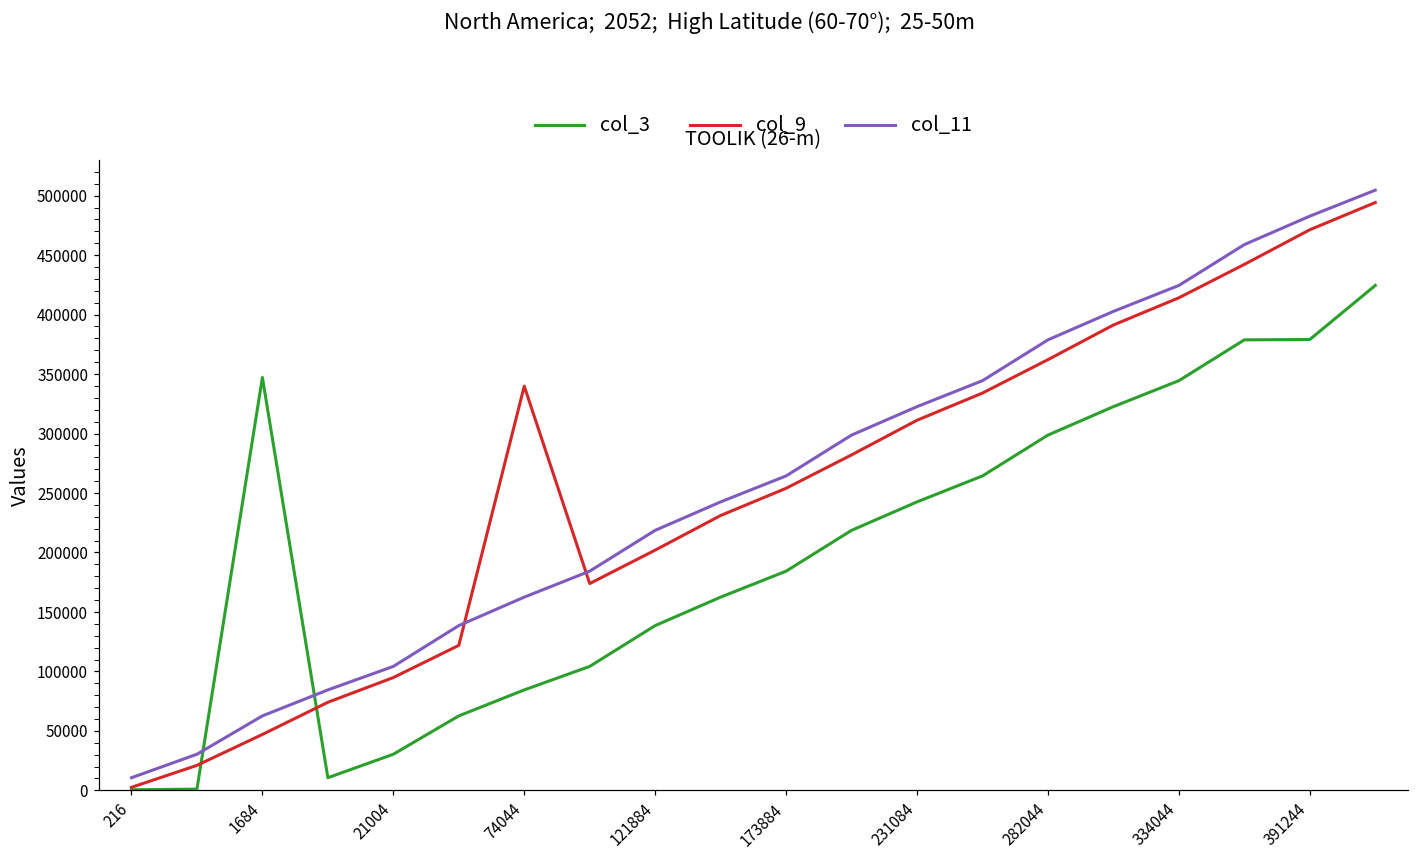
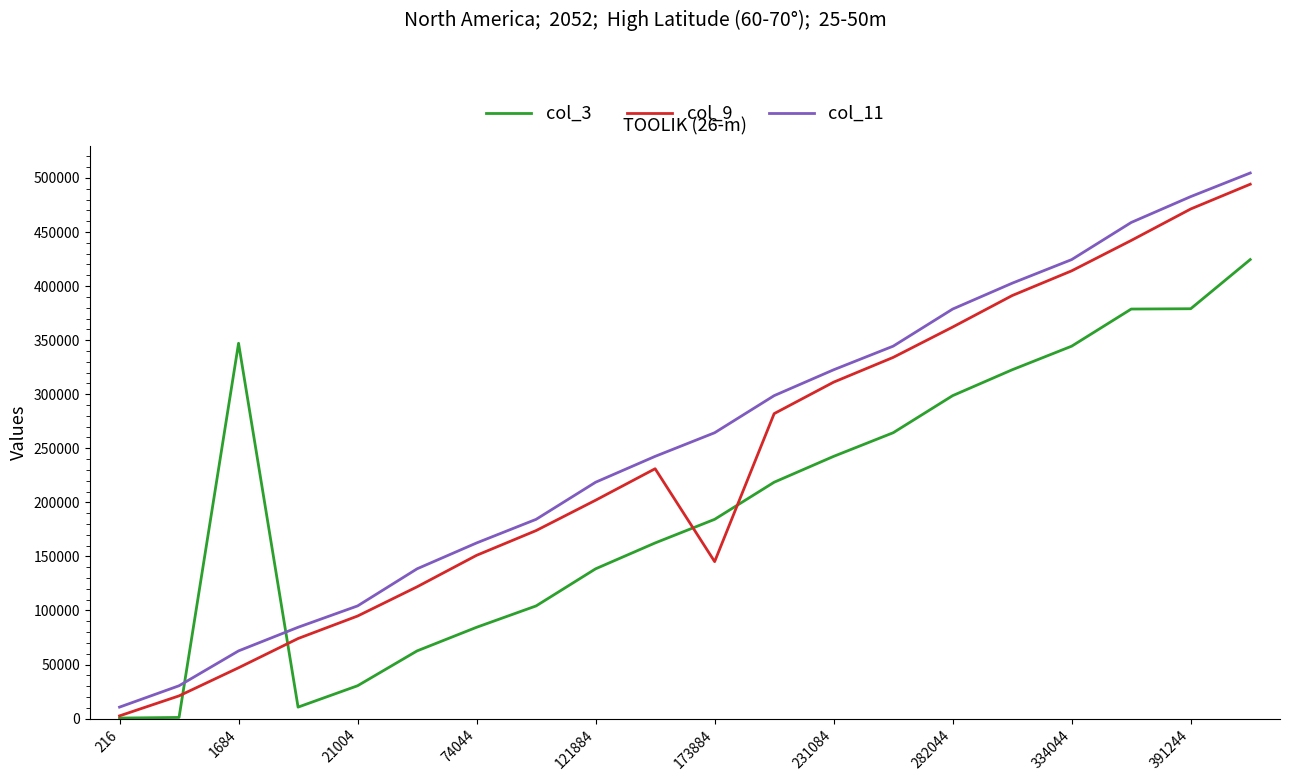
col_9, 74044: 340000 -> 151000
col_9, 173884: 254000 -> 145000
